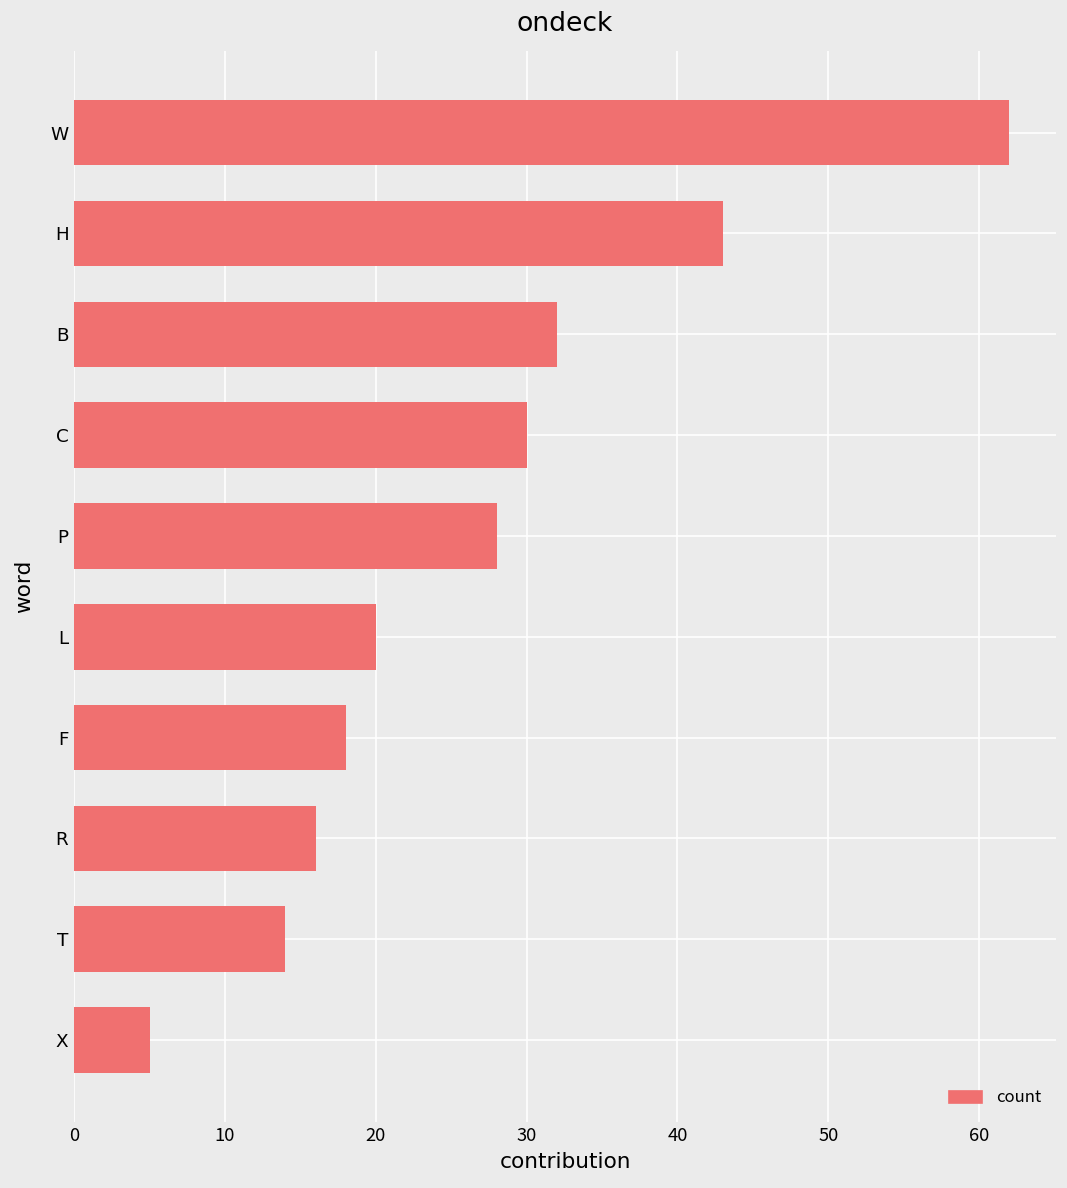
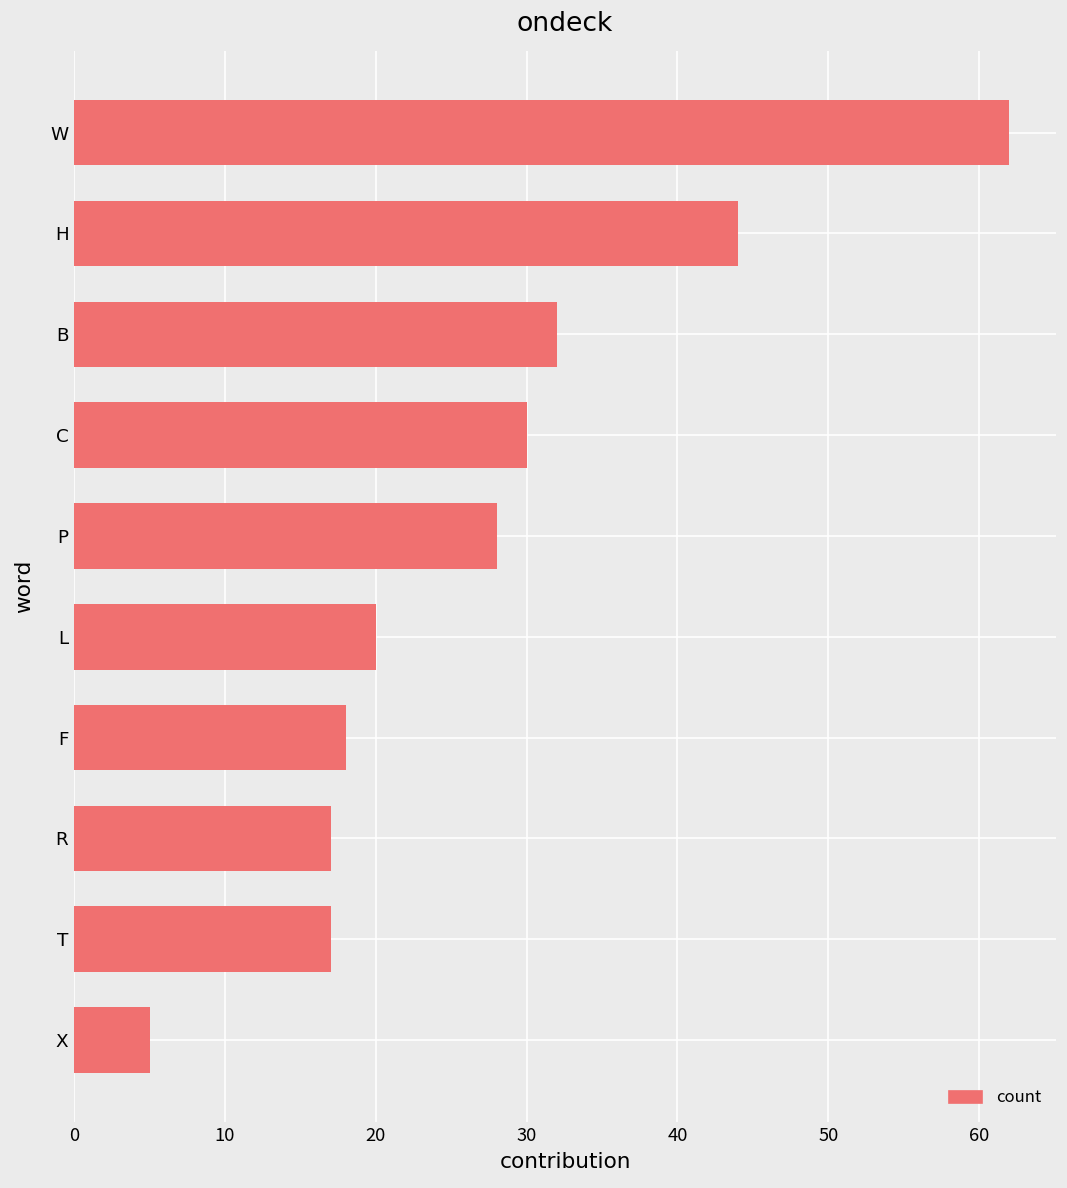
H: 43 -> 44
R: 16 -> 17
T: 14 -> 17
